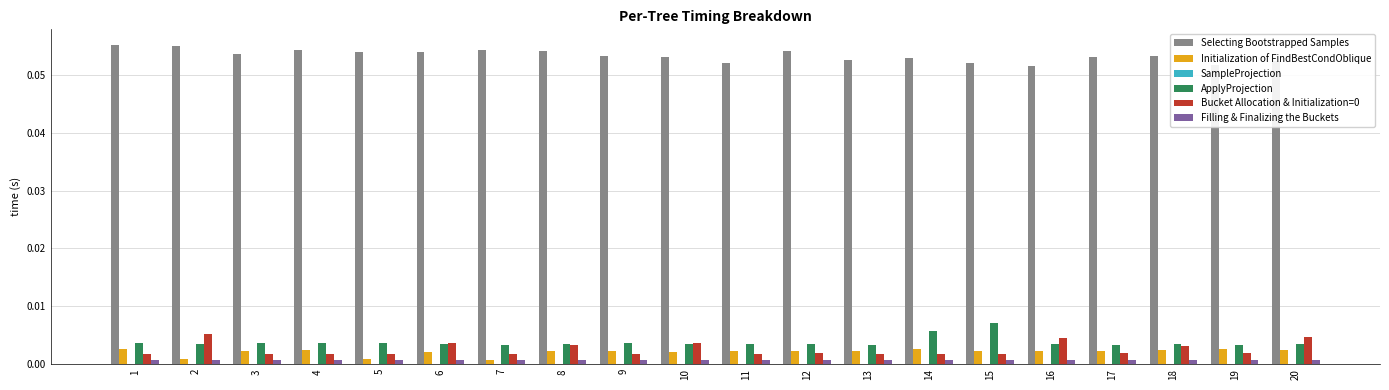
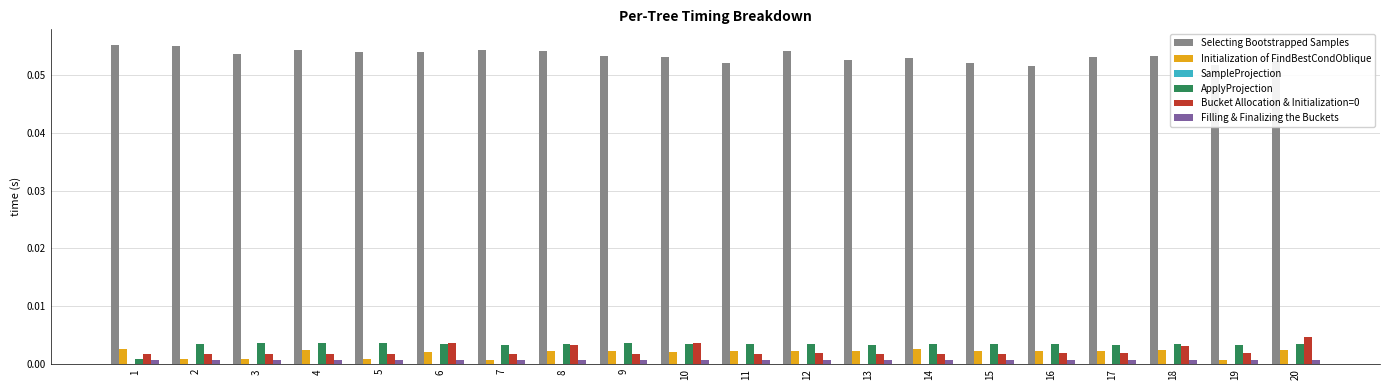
ApplyProjection, 1: 0.004 -> 0.001
Bucket Allocation & Initialization=0, 2: 0.005 -> 0.002
Initialization of FindBestCondOblique, 3: 0.002 -> 0.001
ApplyProjection, 14: 0.006 -> 0.003
ApplyProjection, 15: 0.007 -> 0.003
Bucket Allocation & Initialization=0, 16: 0.005 -> 0.002
Initialization of FindBestCondOblique, 19: 0.003 -> 0.001
